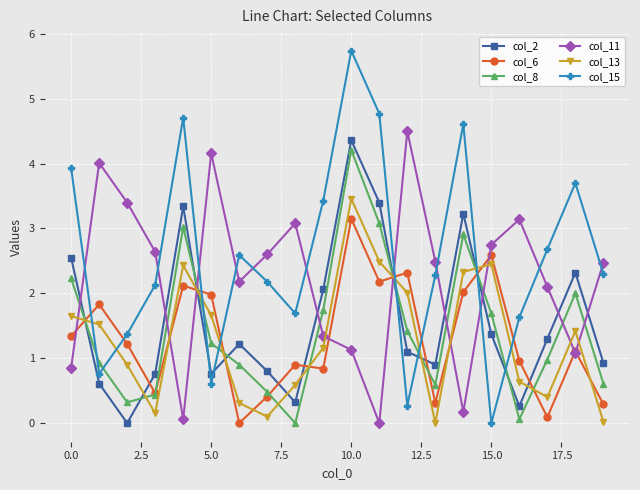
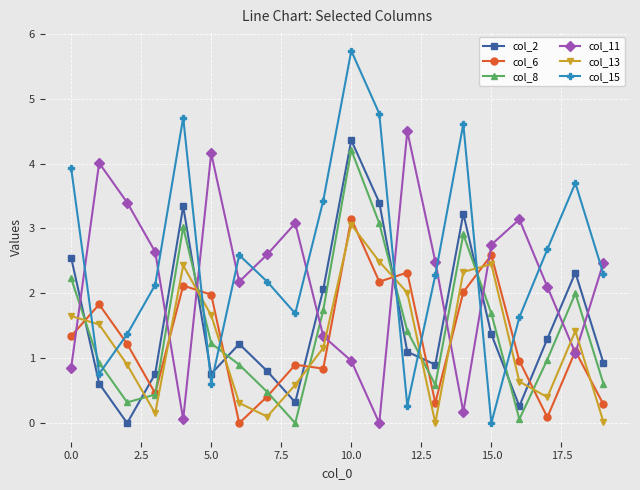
col_11, 10.0: 1.1 -> 1.0
col_13, 10.0: 3.5 -> 3.1
